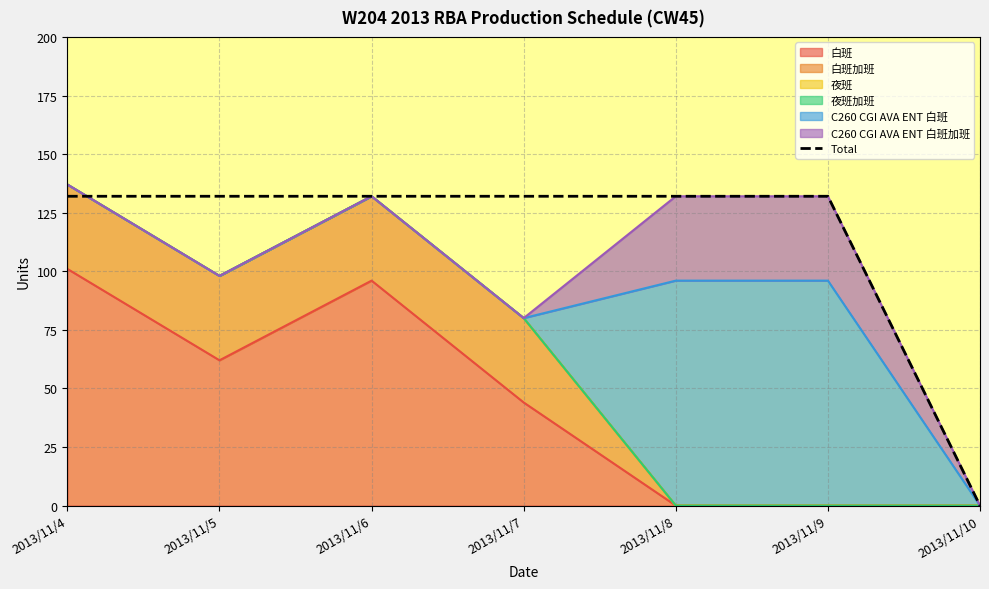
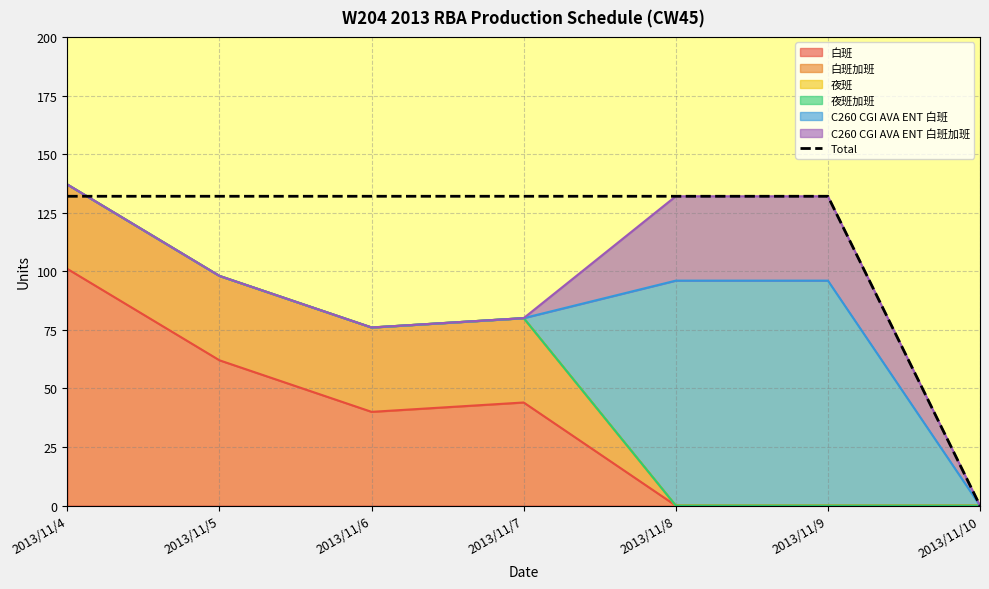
白班, 2013/11/6: 96 -> 40
